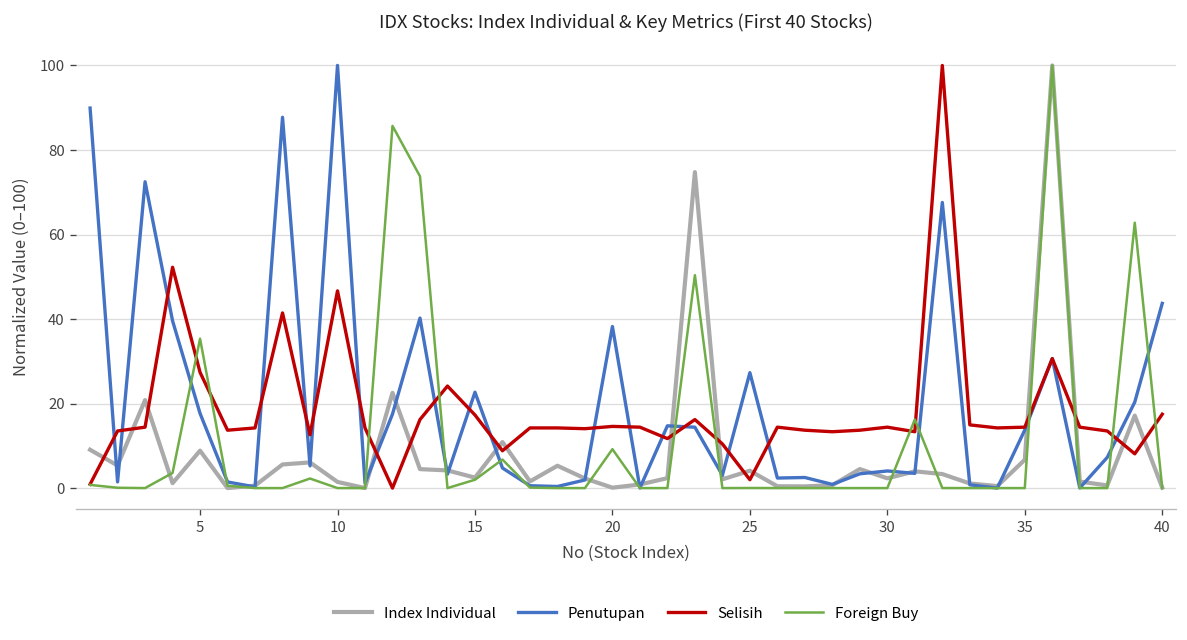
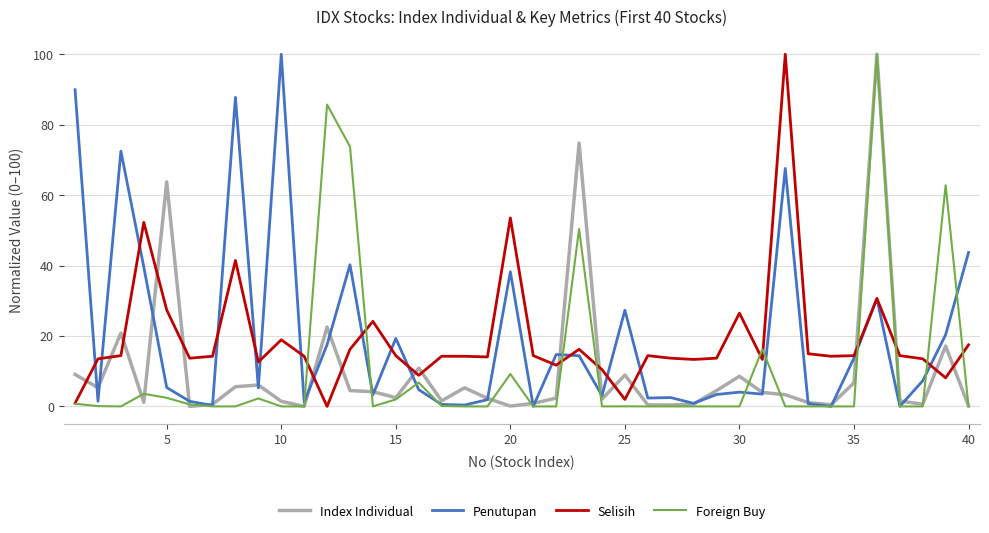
Index Individual, 5: 9 -> 64
Penutupan, 5: 18 -> 5
Foreign Buy, 5: 35 -> 2
Selisih, 10: 47 -> 19
Penutupan, 15: 23 -> 19
Selisih, 15: 17 -> 14
Selisih, 20: 15 -> 54
Index Individual, 25: 4 -> 9
Index Individual, 30: 2 -> 9
Selisih, 30: 14 -> 26
